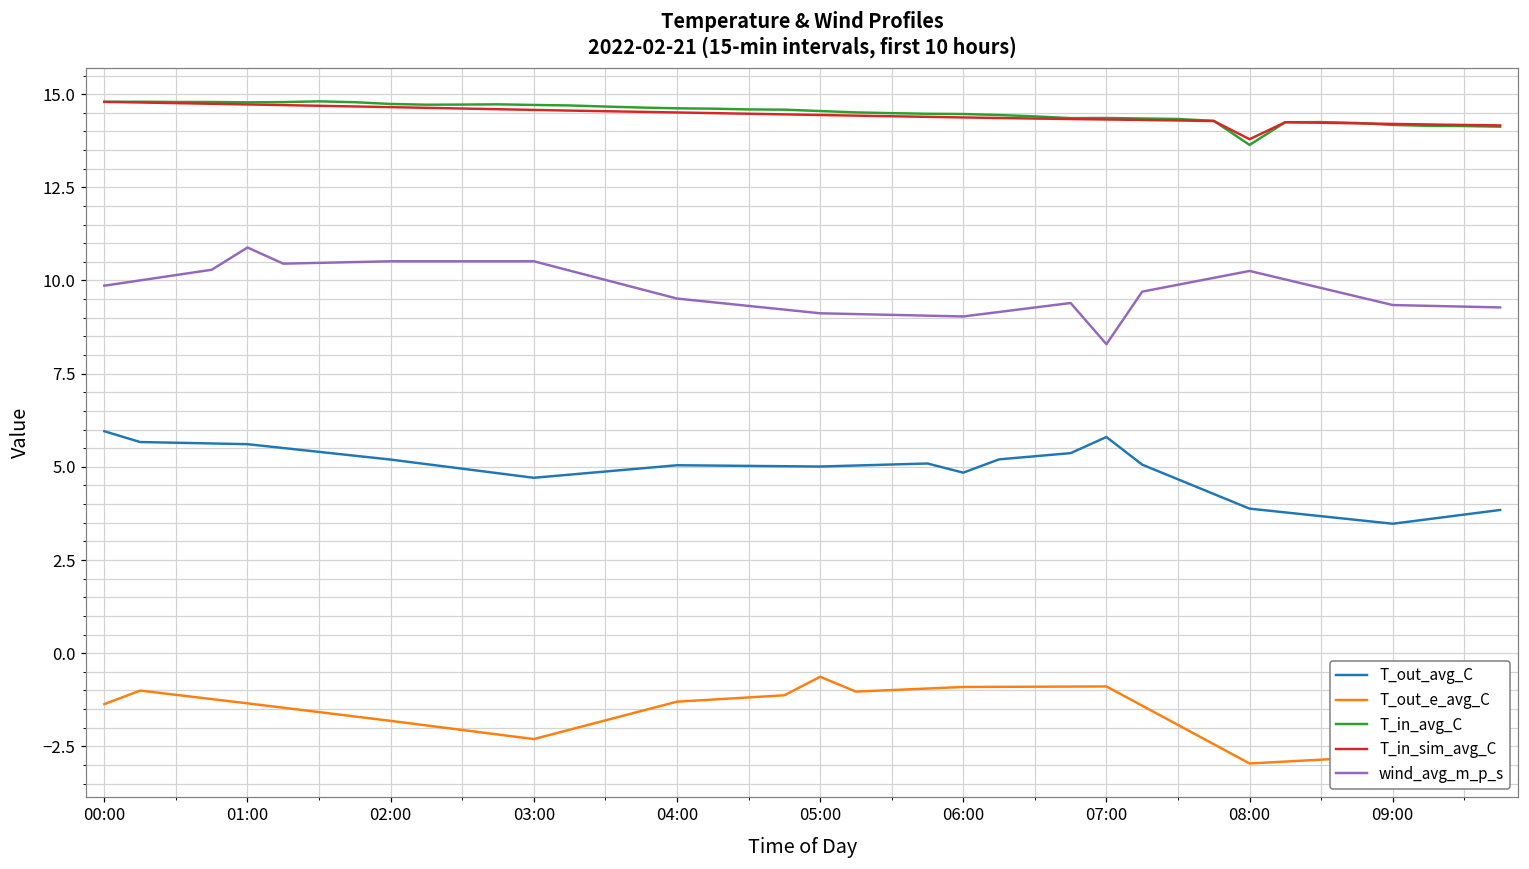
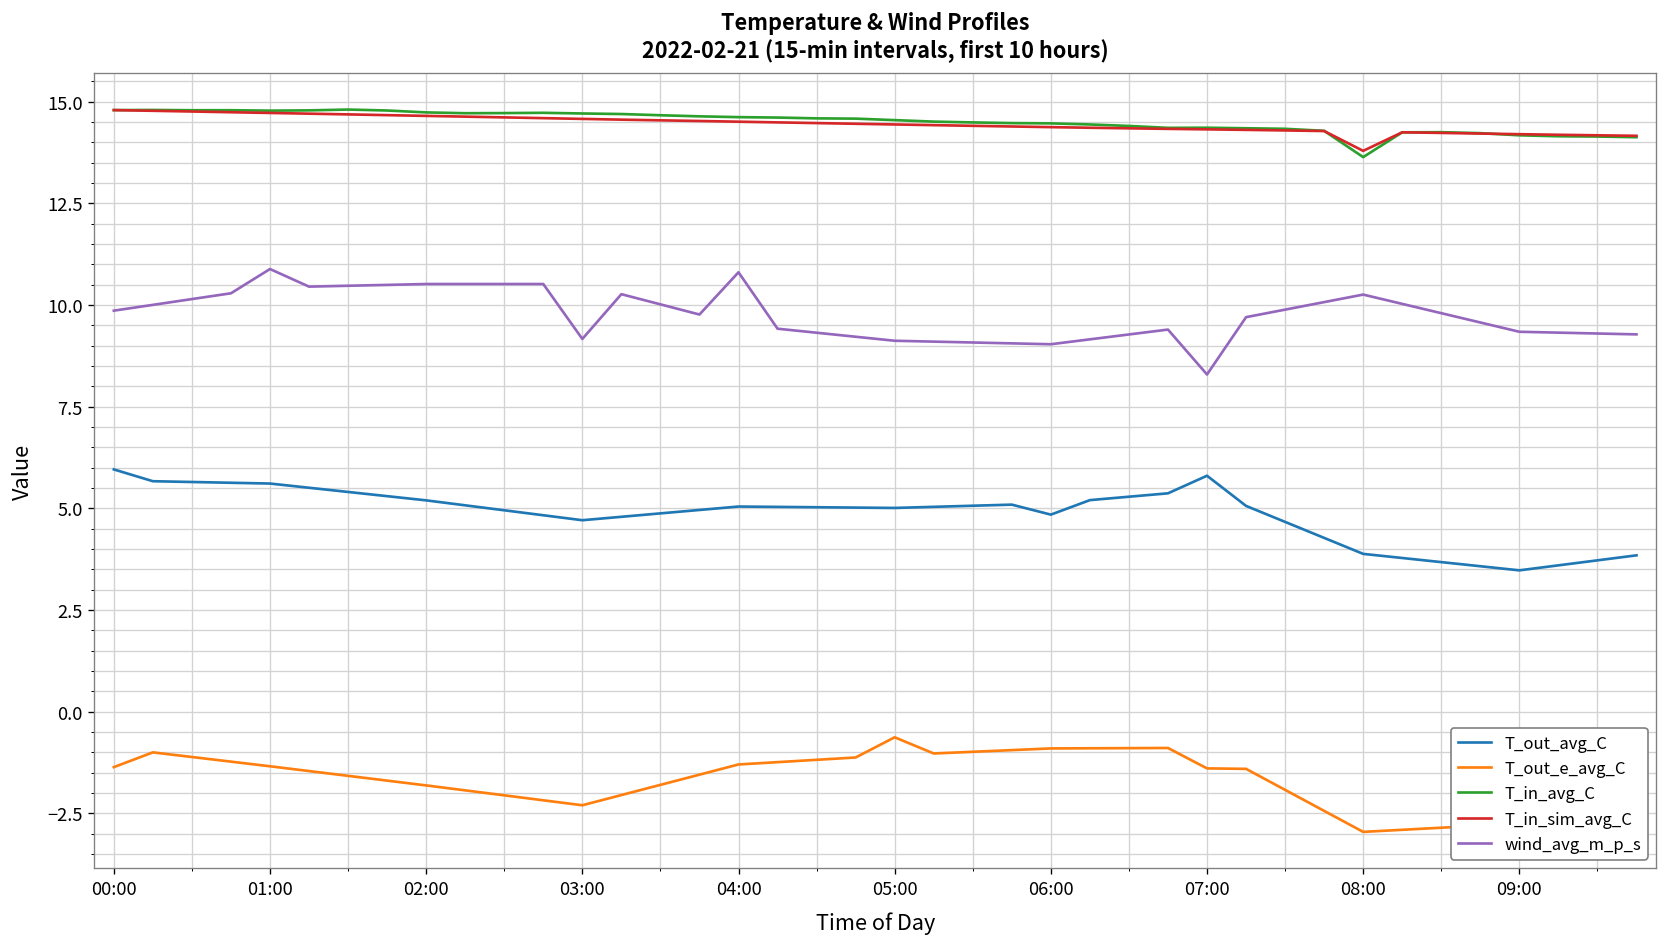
wind_avg_m_p_s, 03:00: 10.5 -> 9.2
wind_avg_m_p_s, 04:00: 9.5 -> 10.8
T_out_e_avg_C, 07:00: -0.9 -> -1.4
